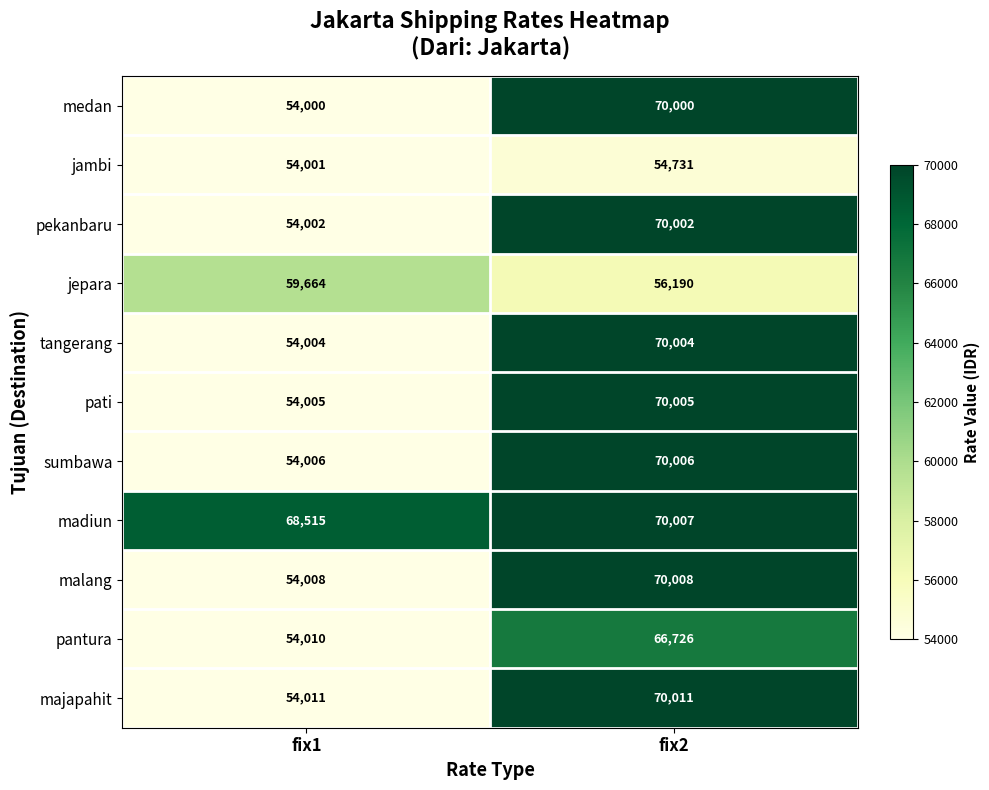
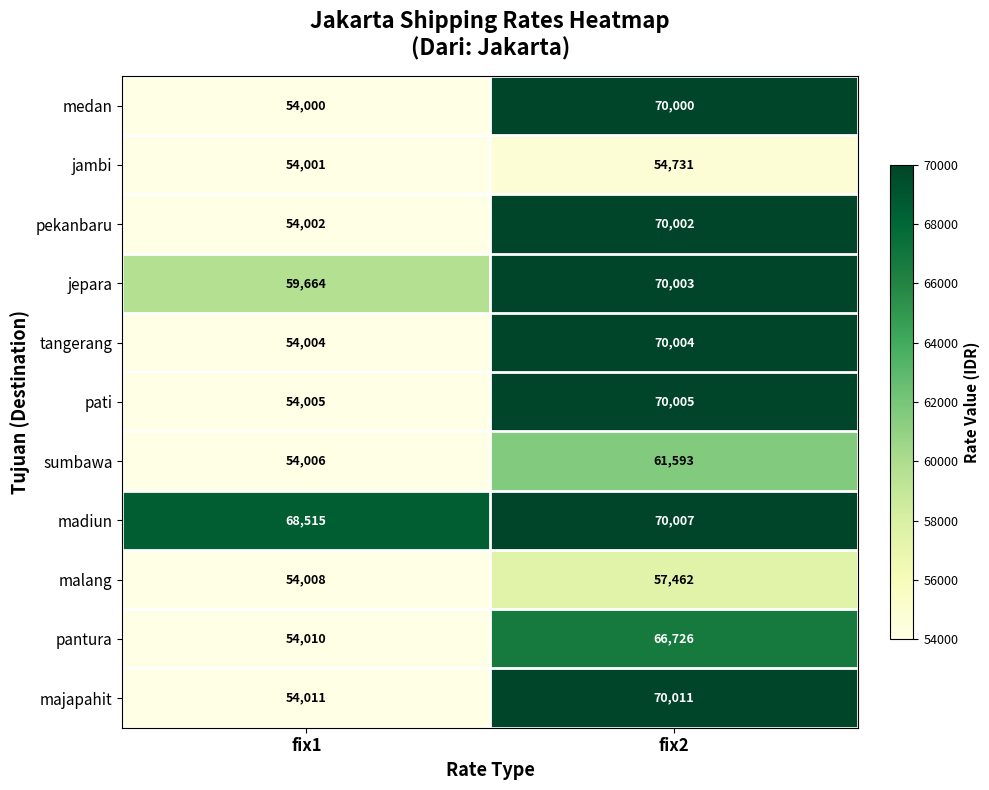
jepara, fix2: 56,190 -> 70,003
sumbawa, fix2: 70,006 -> 61,593
malang, fix2: 70,008 -> 57,462
